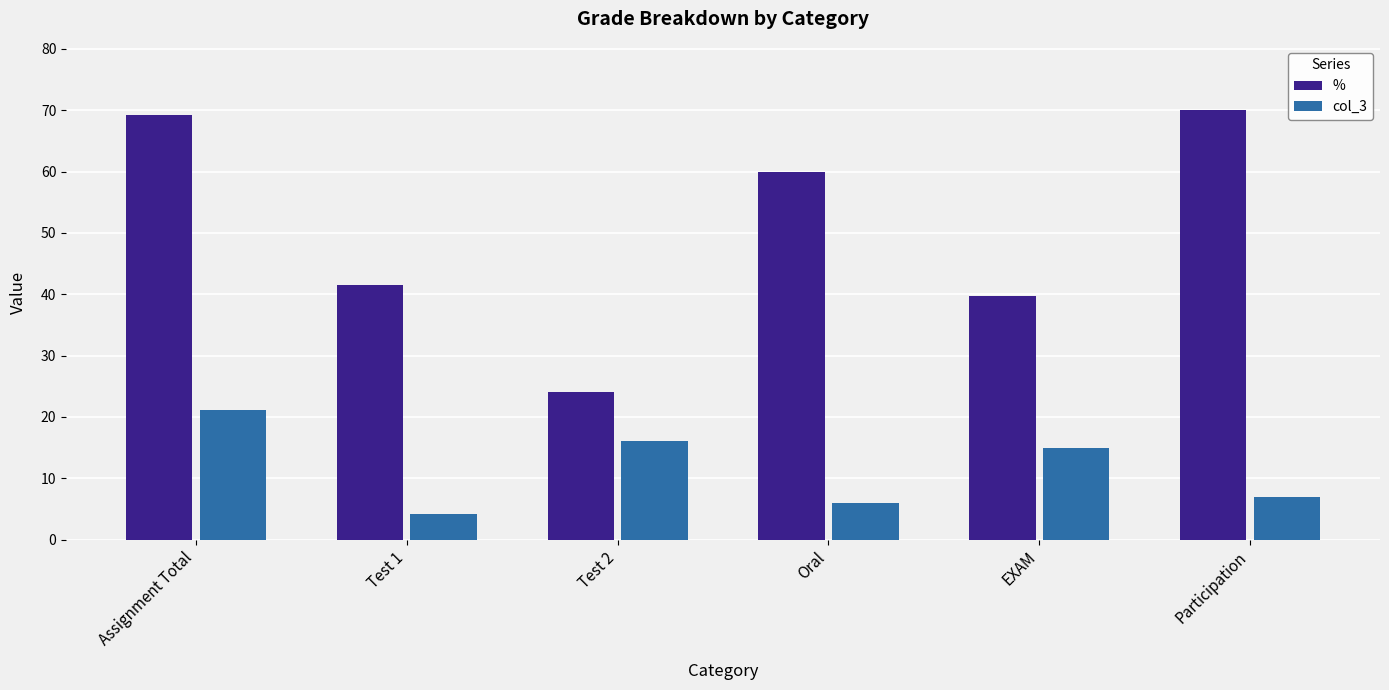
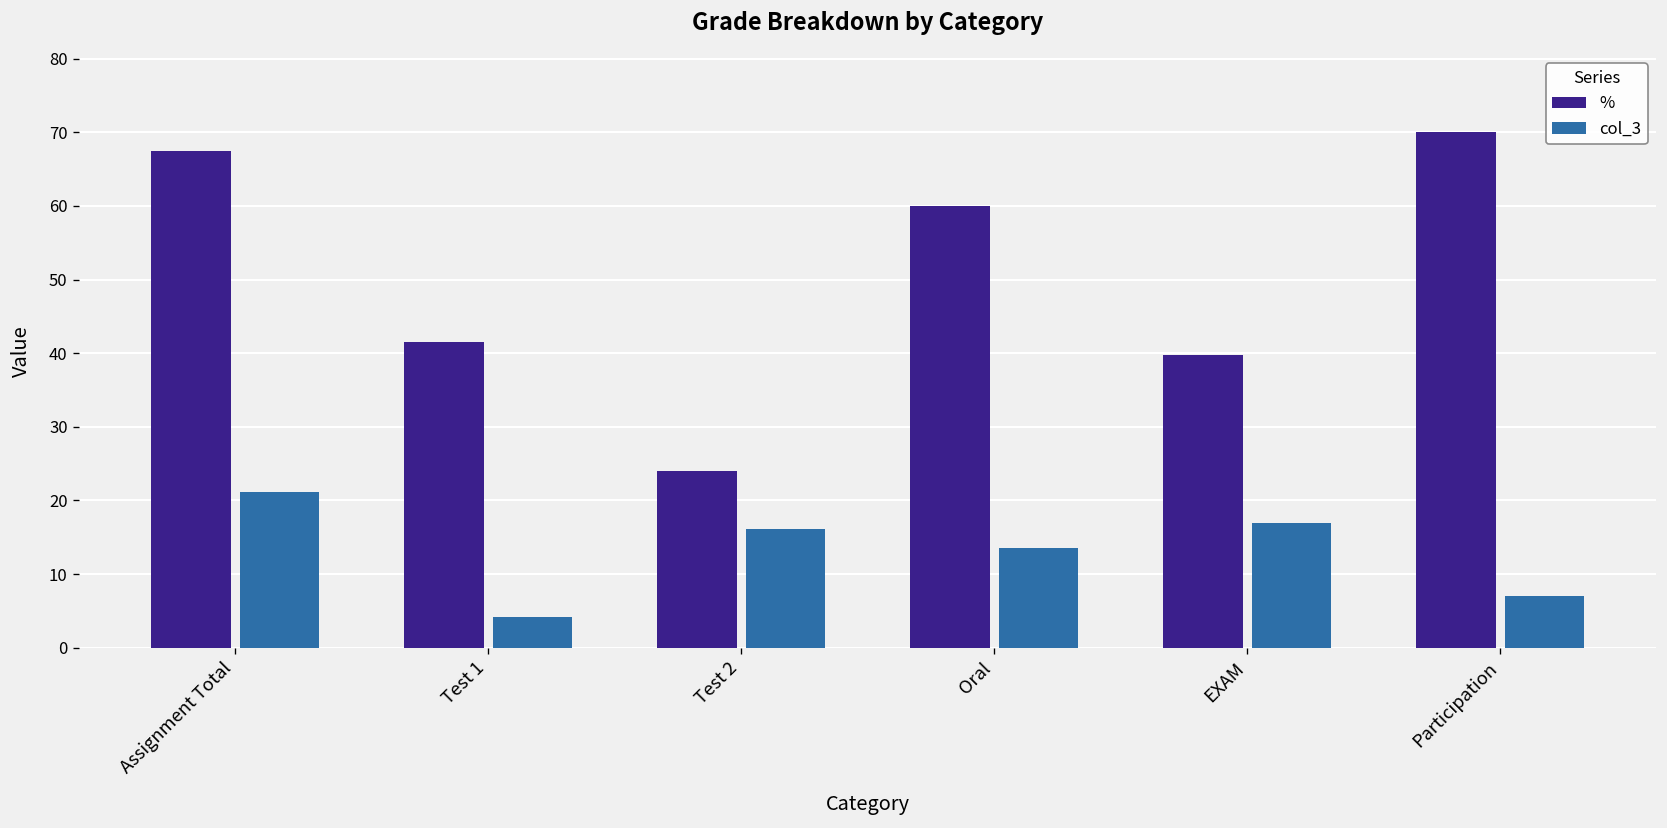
%, Assignment Total: 69 -> 68
col_3, Oral: 6 -> 14
col_3, EXAM: 15 -> 17
